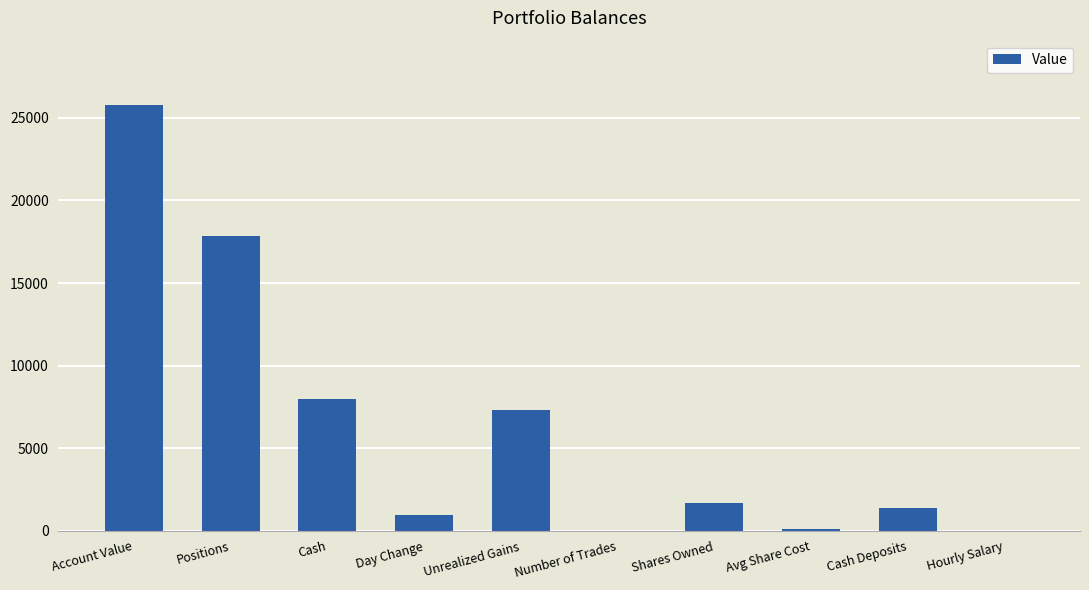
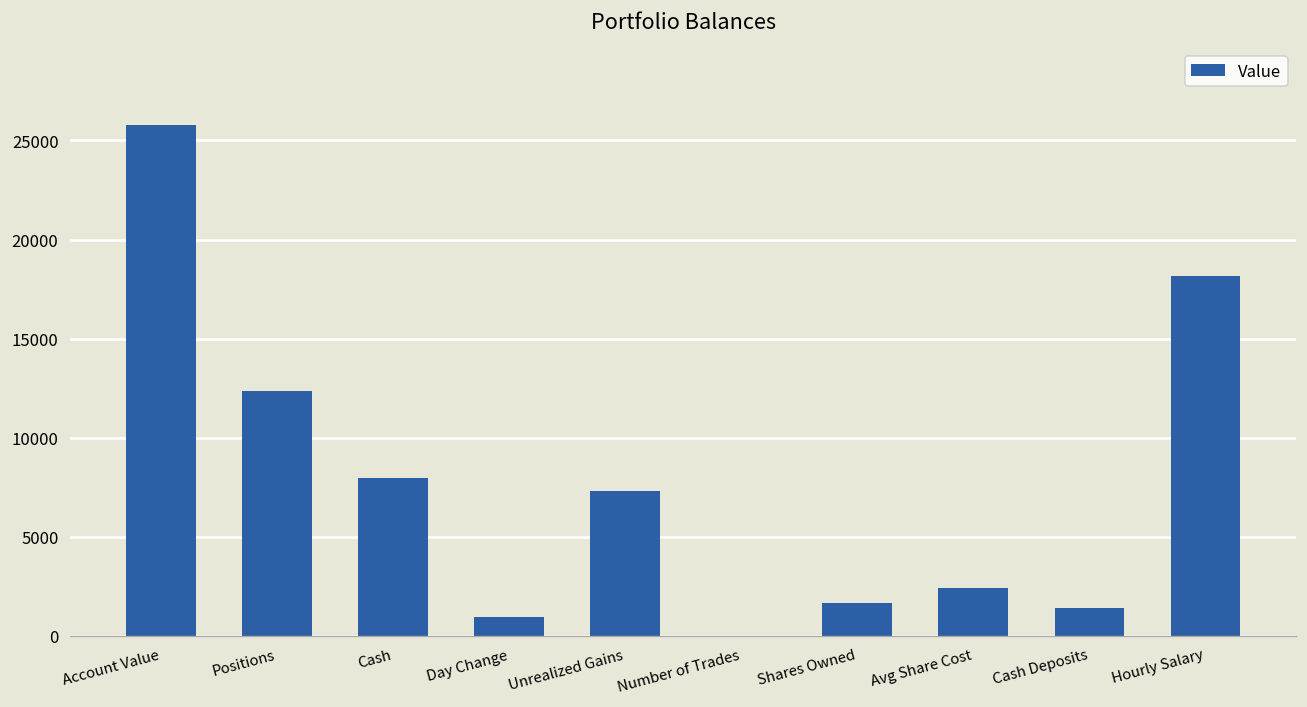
Positions: 17800 -> 12400
Avg Share Cost: 100 -> 2400
Hourly Salary: 0 -> 18200
